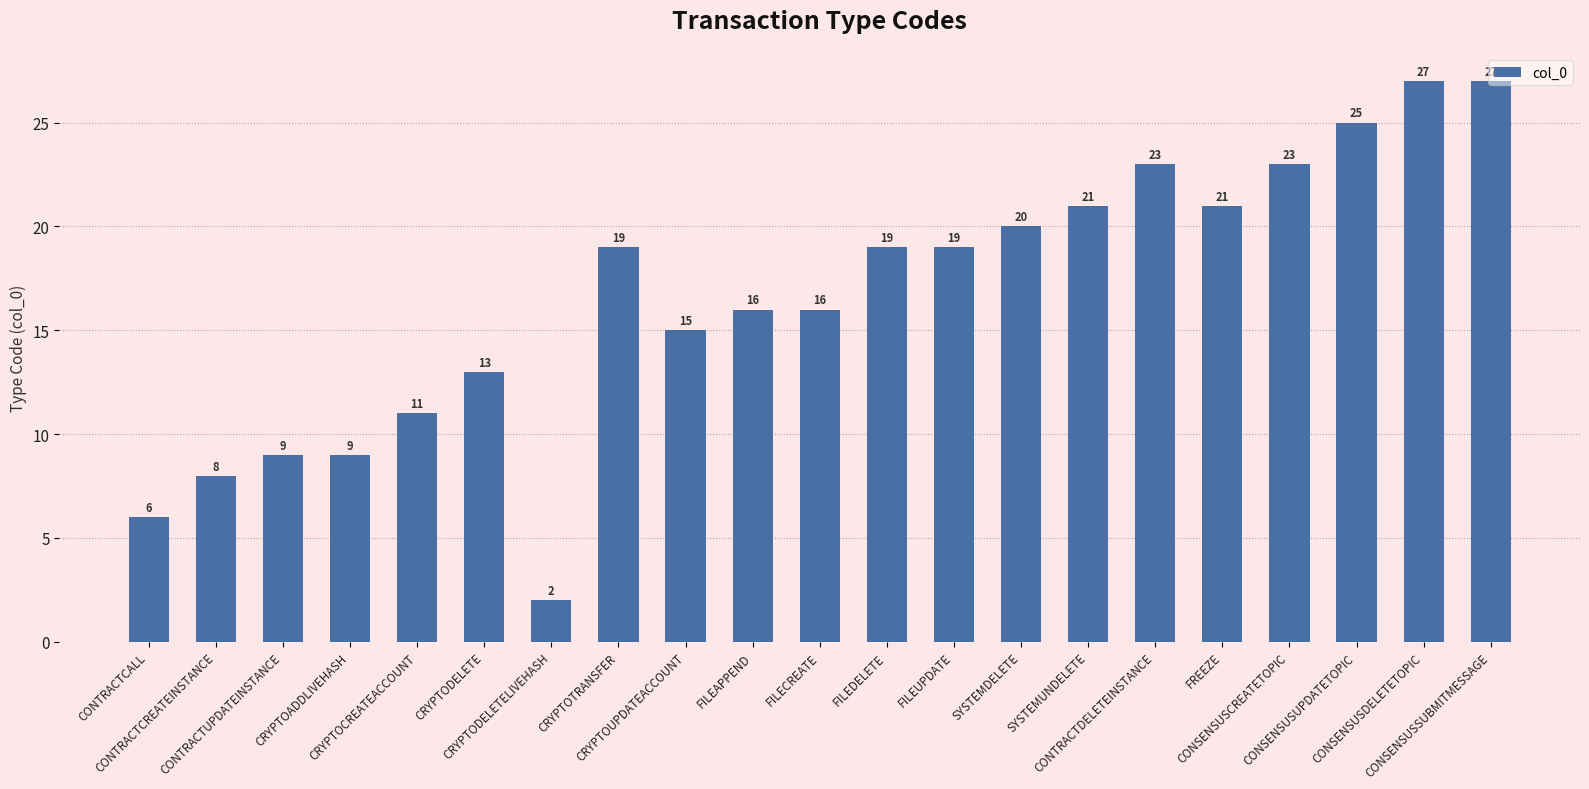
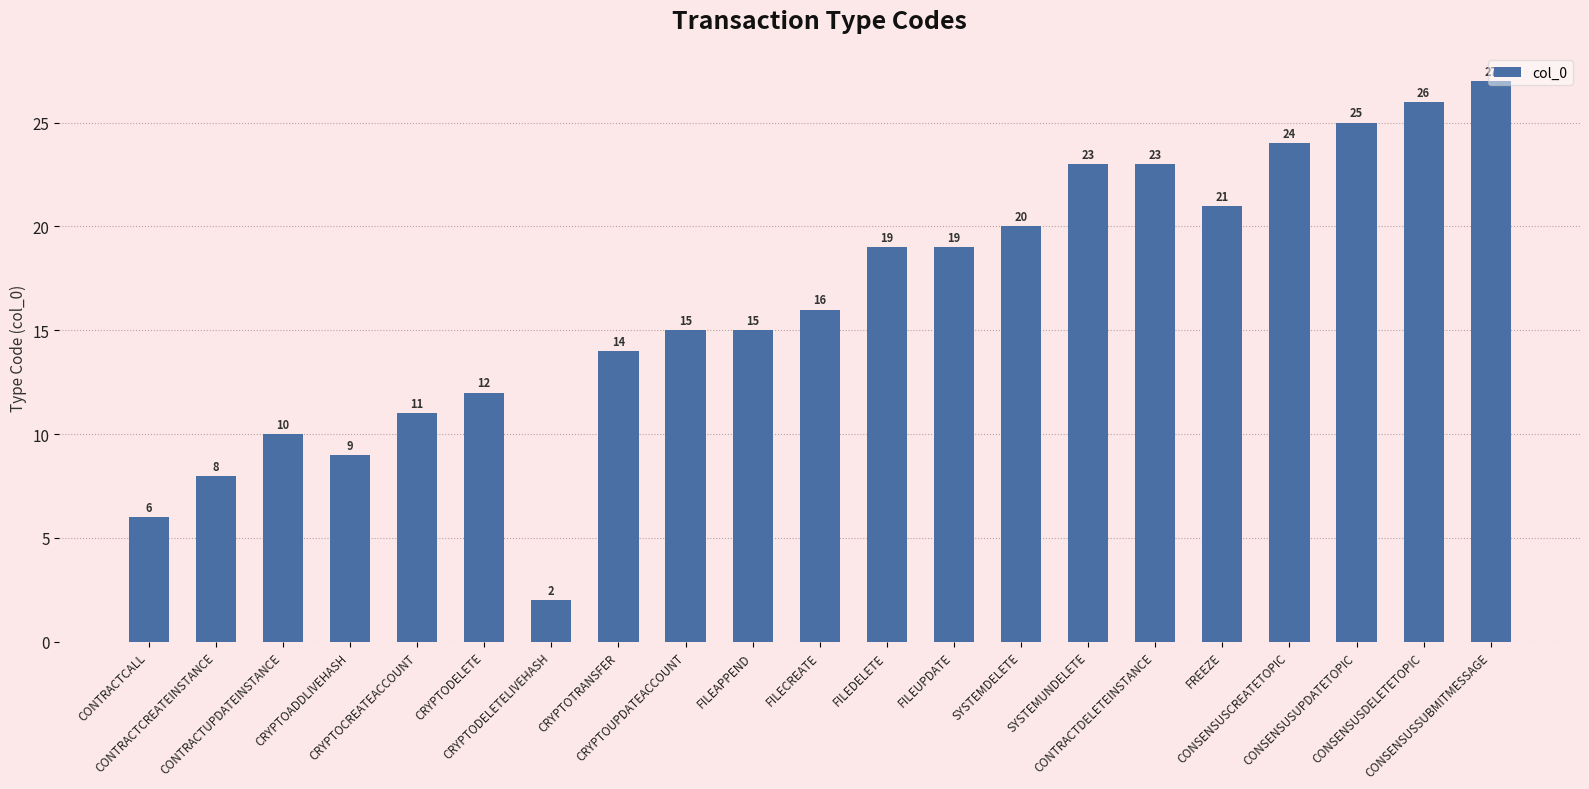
CONTRACTUPDATEINSTANCE: 9 -> 10
CRYPTODELETE: 13 -> 12
CRYPTOTRANSFER: 19 -> 14
FILEAPPEND: 16 -> 15
SYSTEMUNDELETE: 21 -> 23
CONSENSUSCREATETOPIC: 23 -> 24
CONSENSUSDELETETOPIC: 27 -> 26
